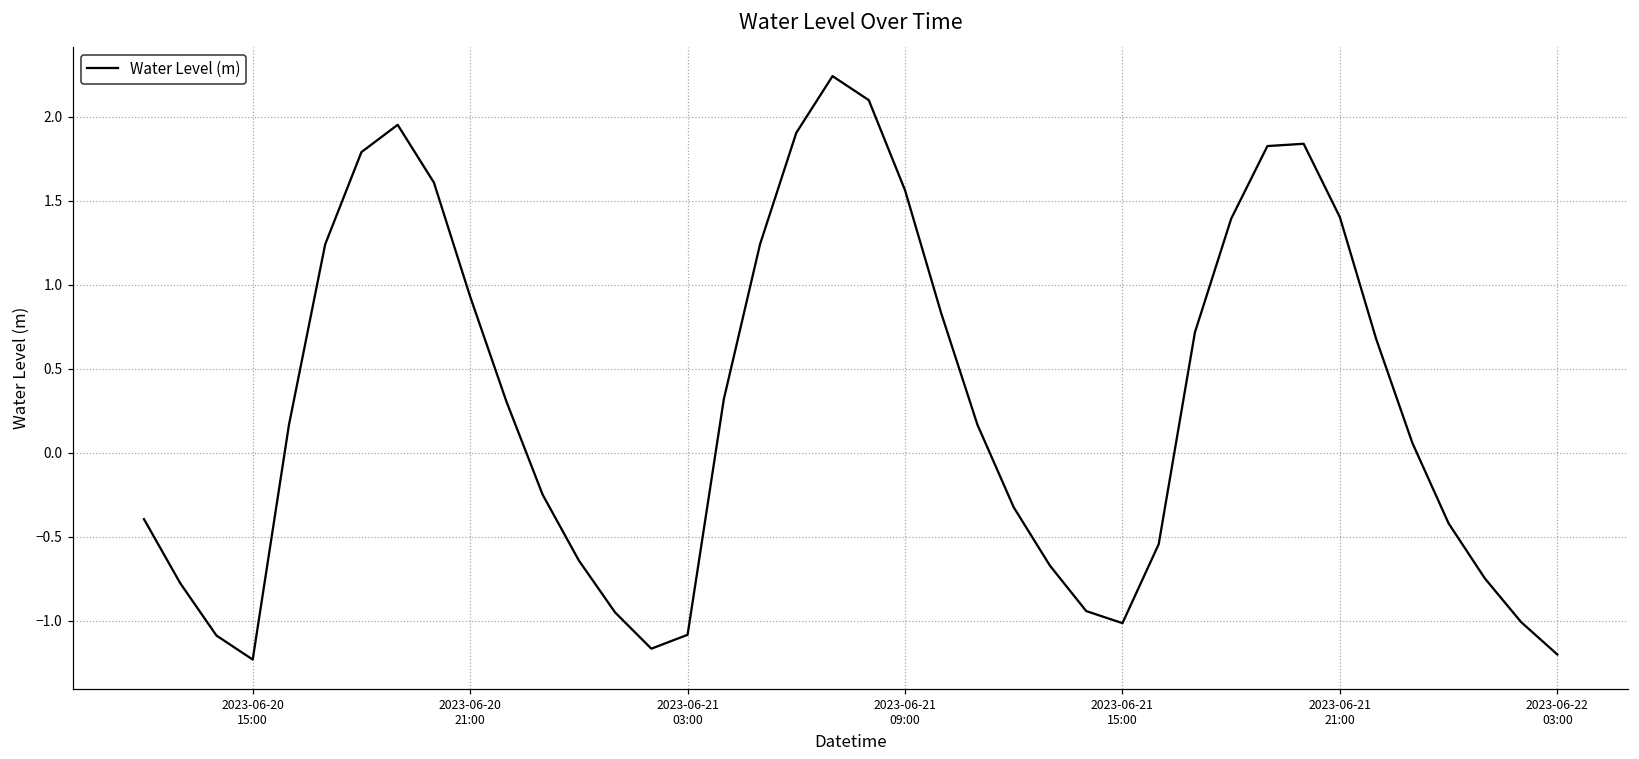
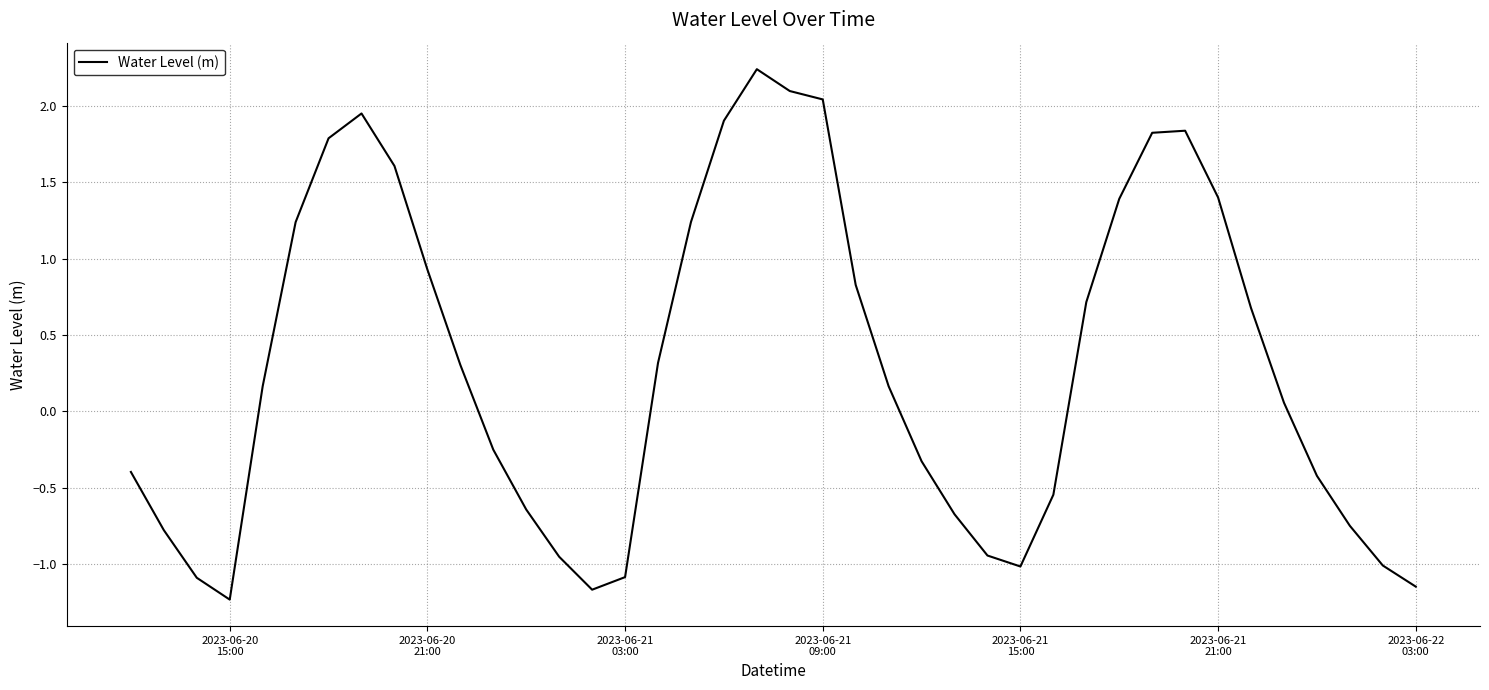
2023-06-21 09:00: 1.56 -> 2.04
2023-06-22 03:00: -1.20 -> -1.15
